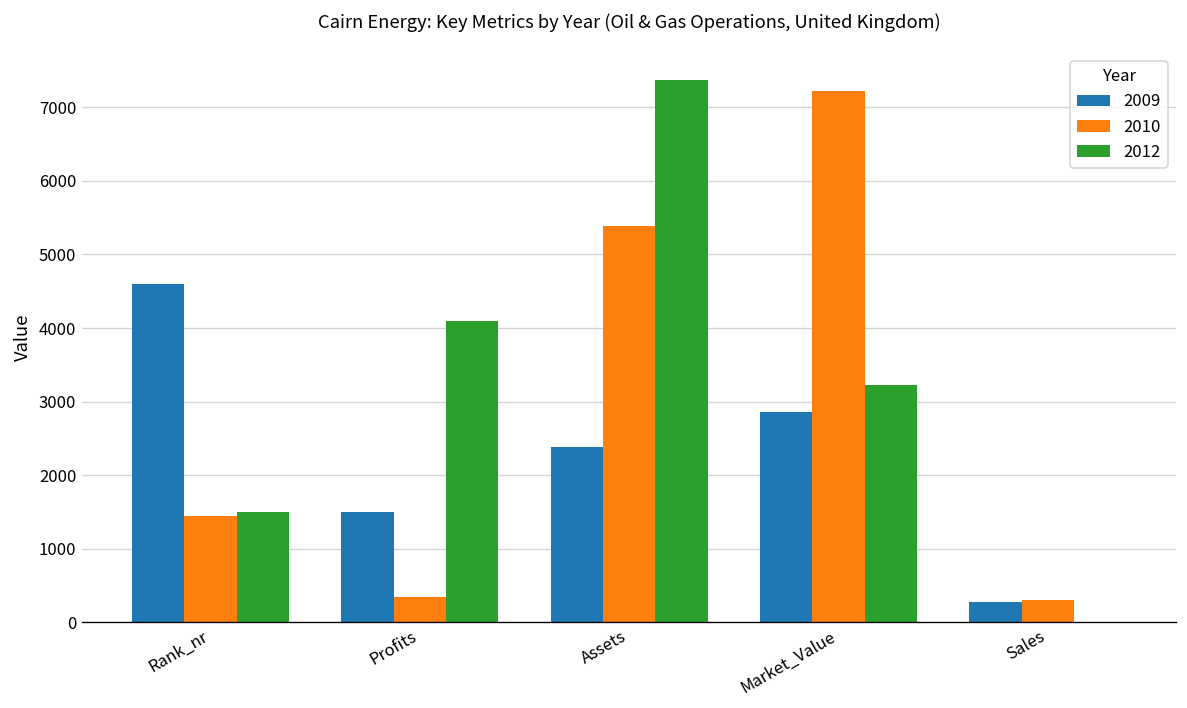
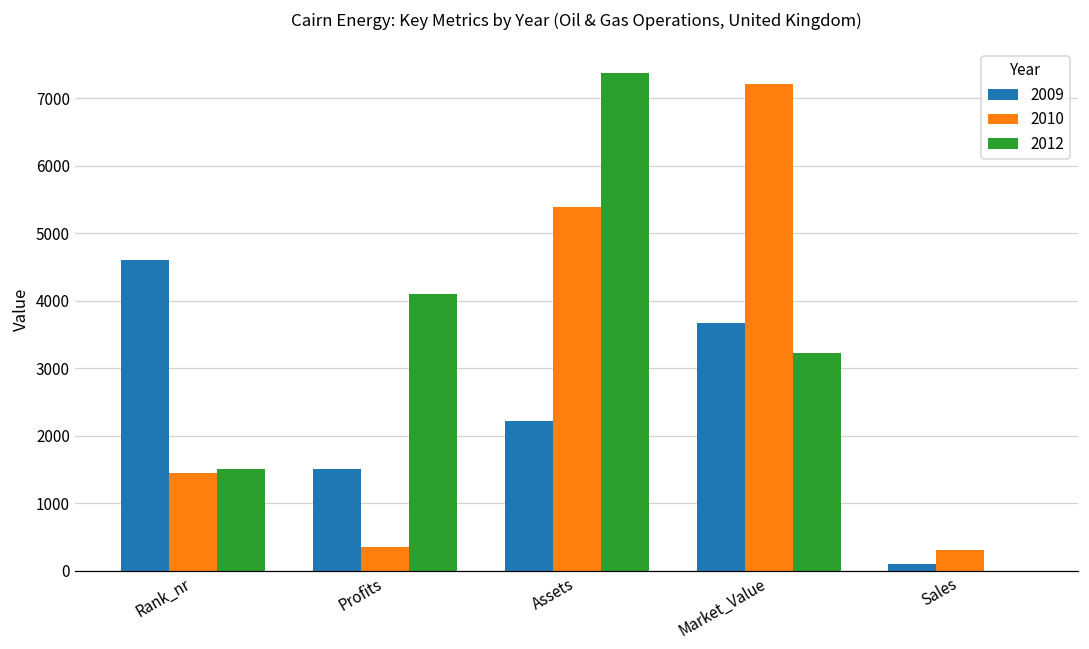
2009, Assets: 2400 -> 2200
2009, Market_Value: 2900 -> 3700
2009, Sales: 300 -> 100
